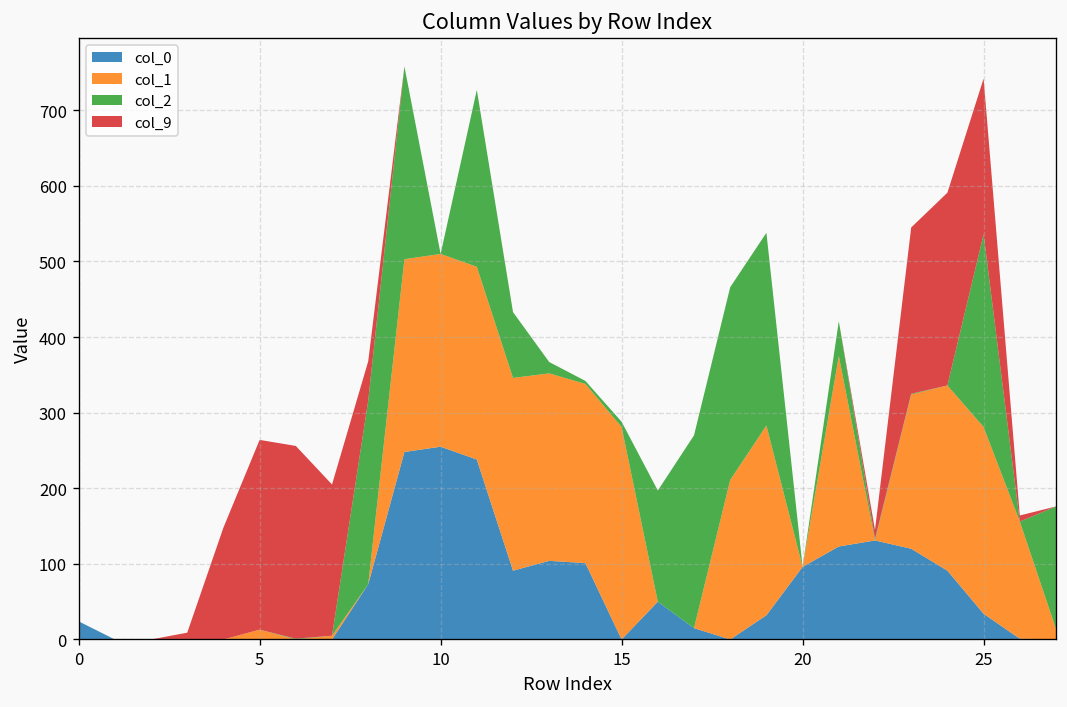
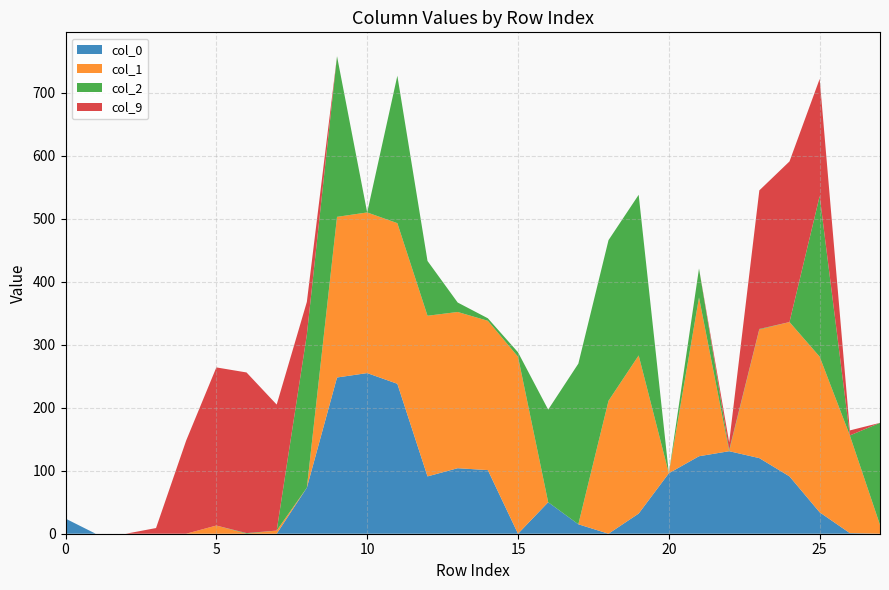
col_9, 25: 210 -> 190
